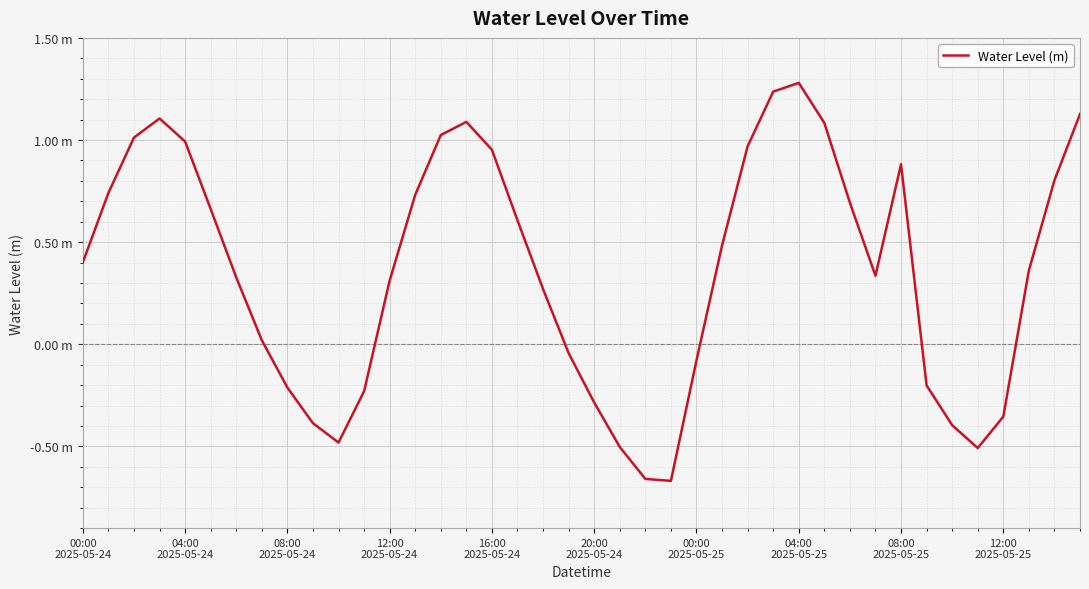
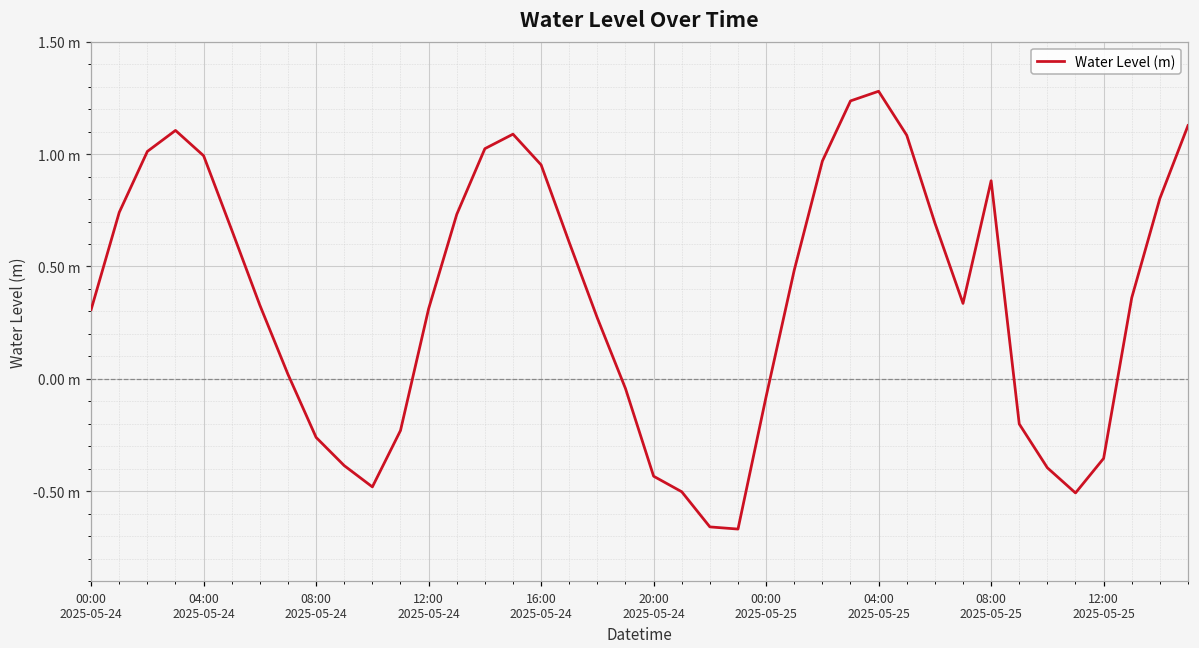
00:00 2025-05-24: 0.40 m -> 0.31 m
08:00 2025-05-24: -0.21 m -> -0.26 m
20:00 2025-05-24: -0.29 m -> -0.43 m
